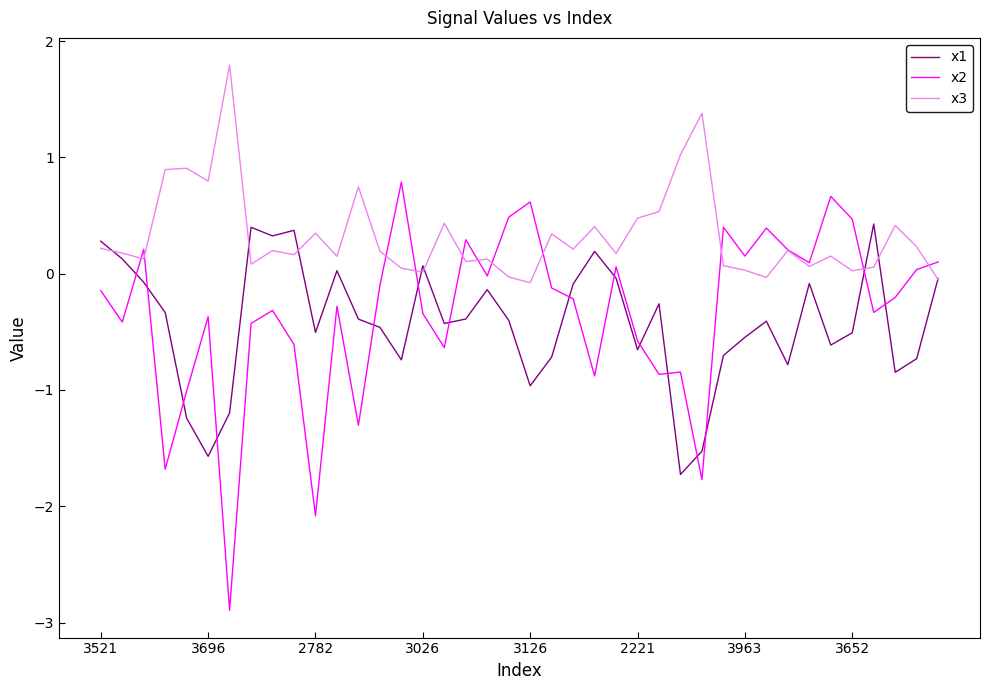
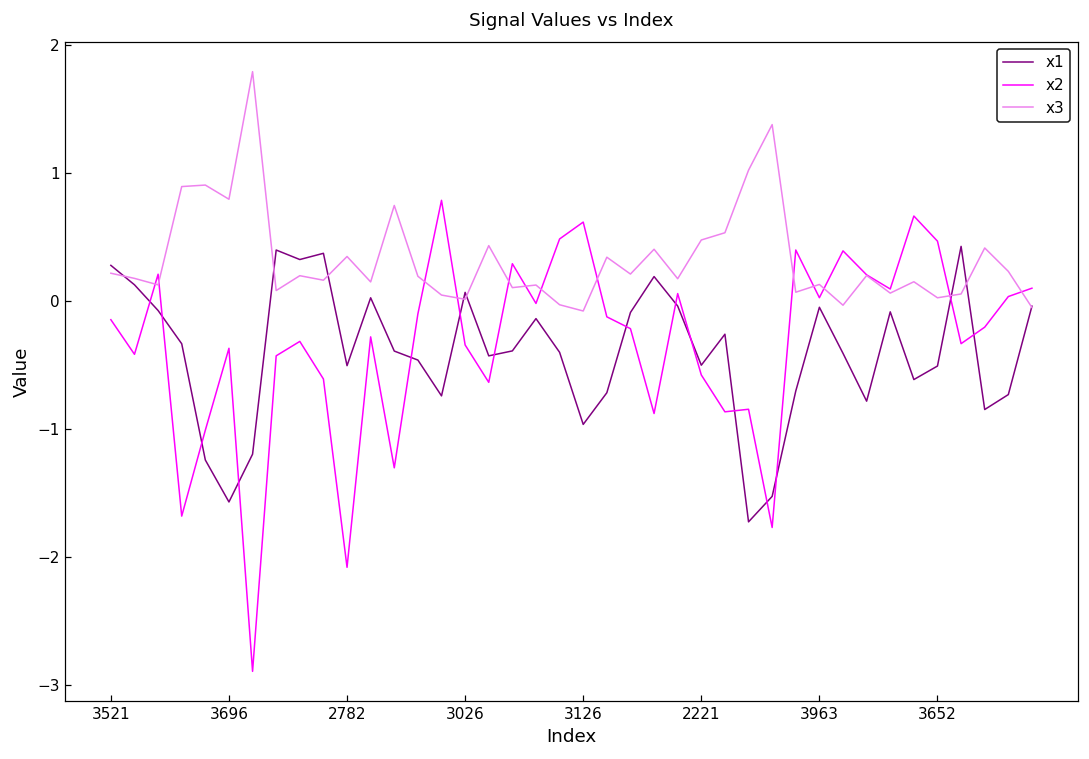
x1, 2221: -0.65 -> -0.50
x1, 3963: -0.55 -> -0.05
x2, 3963: 0.15 -> 0.03
x3, 3963: 0.03 -> 0.13
